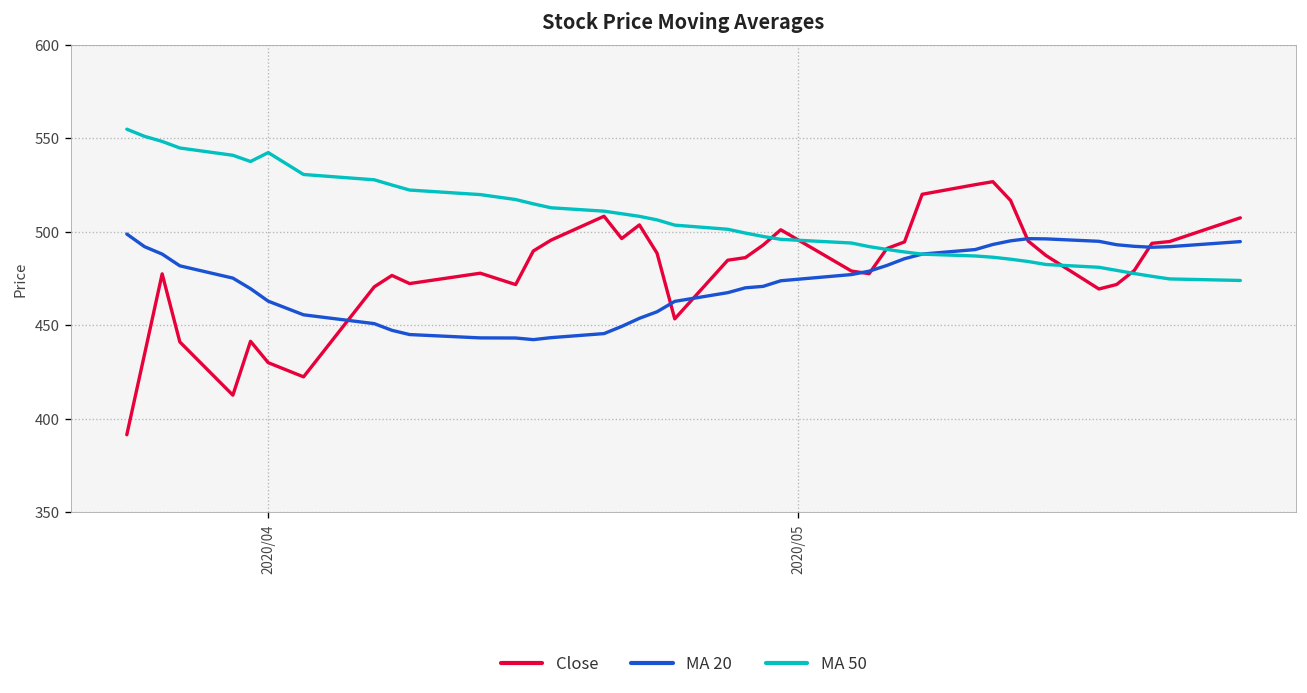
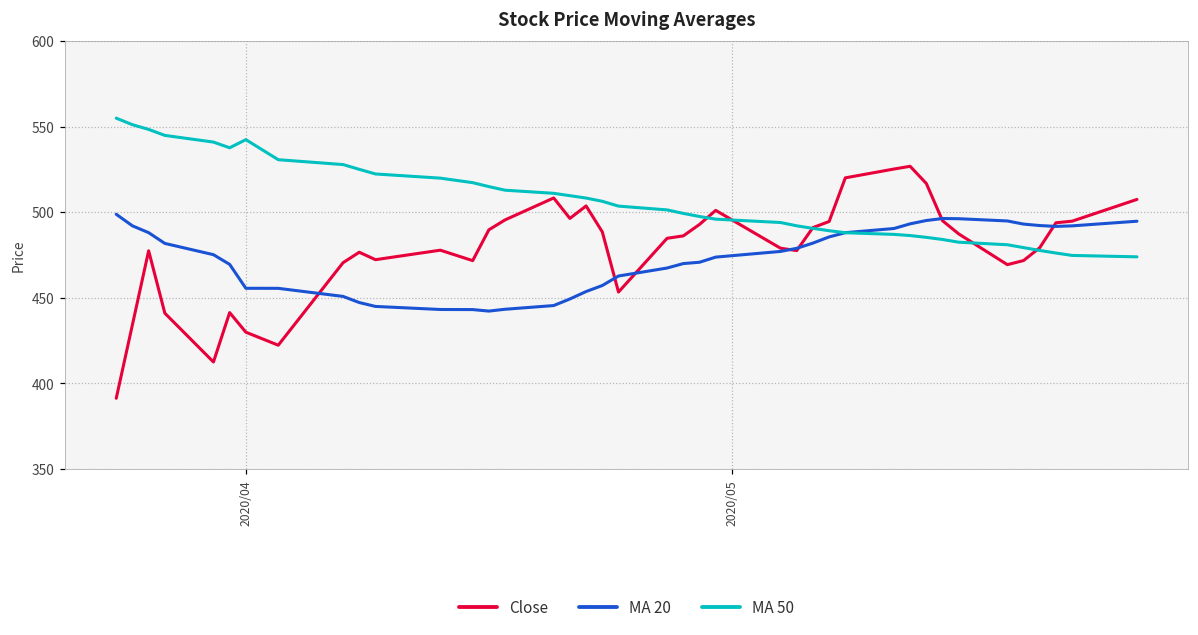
MA 20, 2020/04: 463 -> 456
